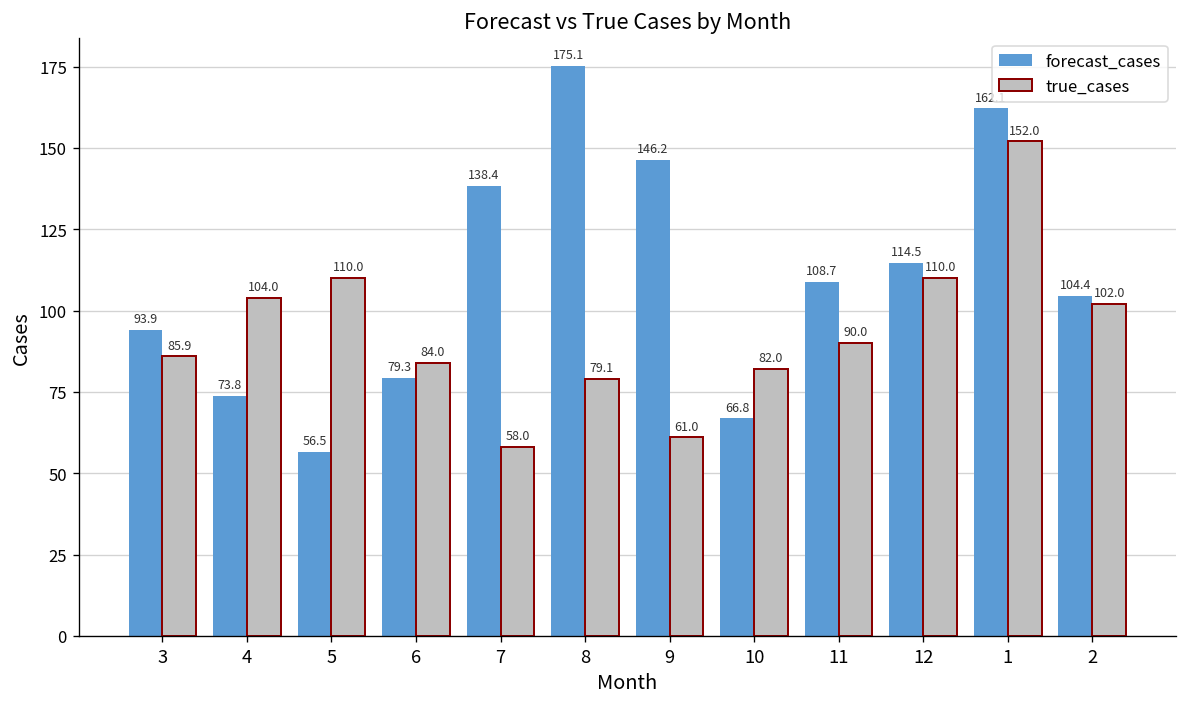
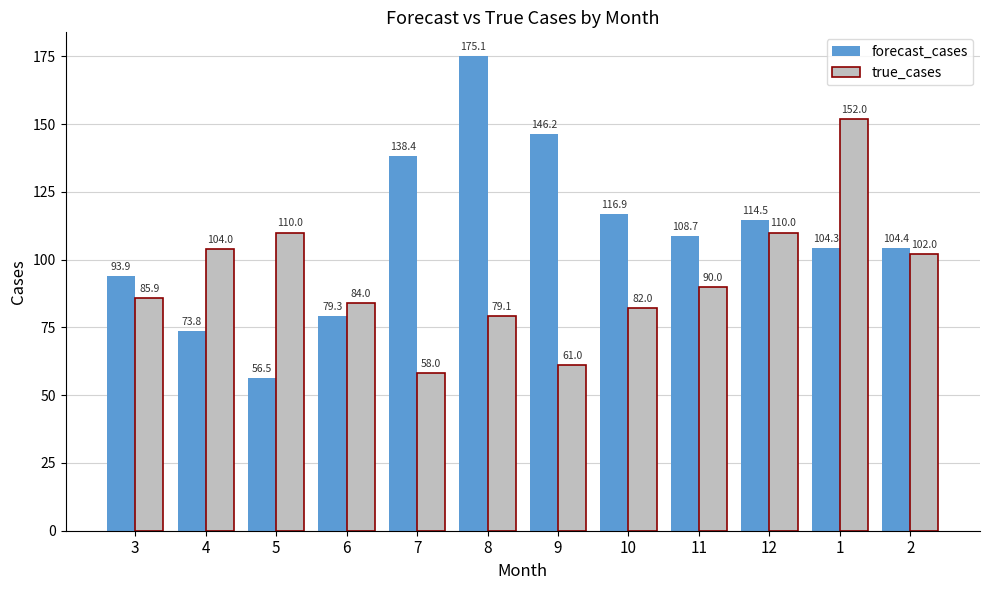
forecast_cases, 10: 66.8 -> 116.9
forecast_cases, 1: 162 -> 104
